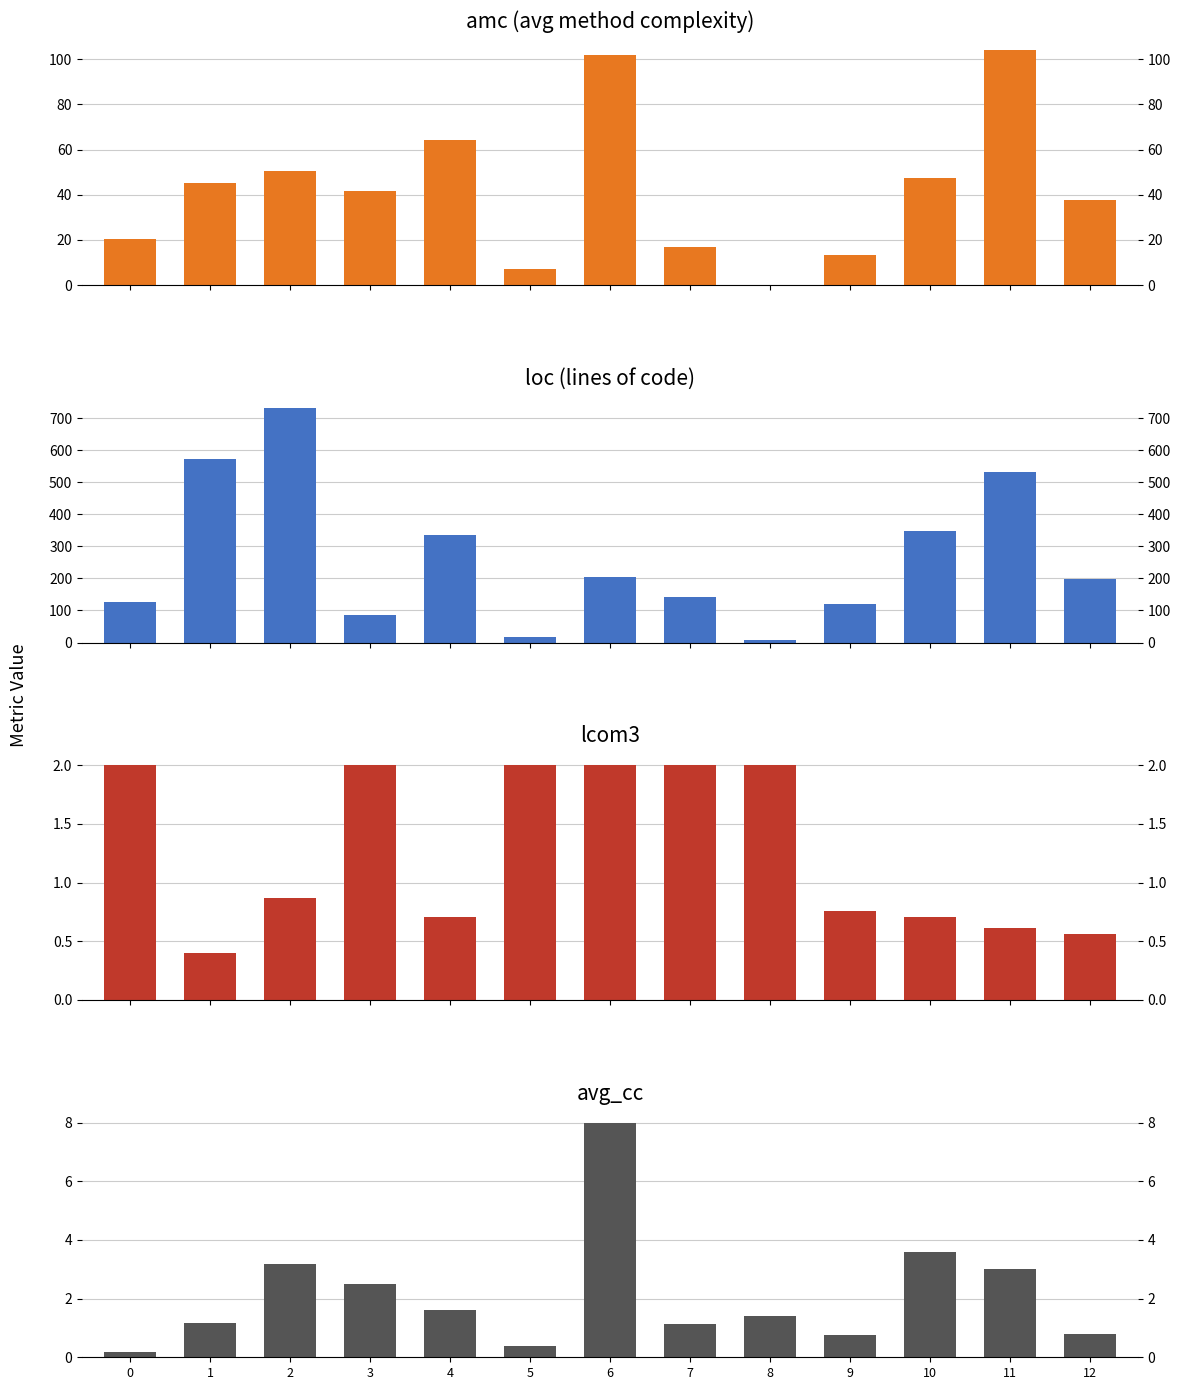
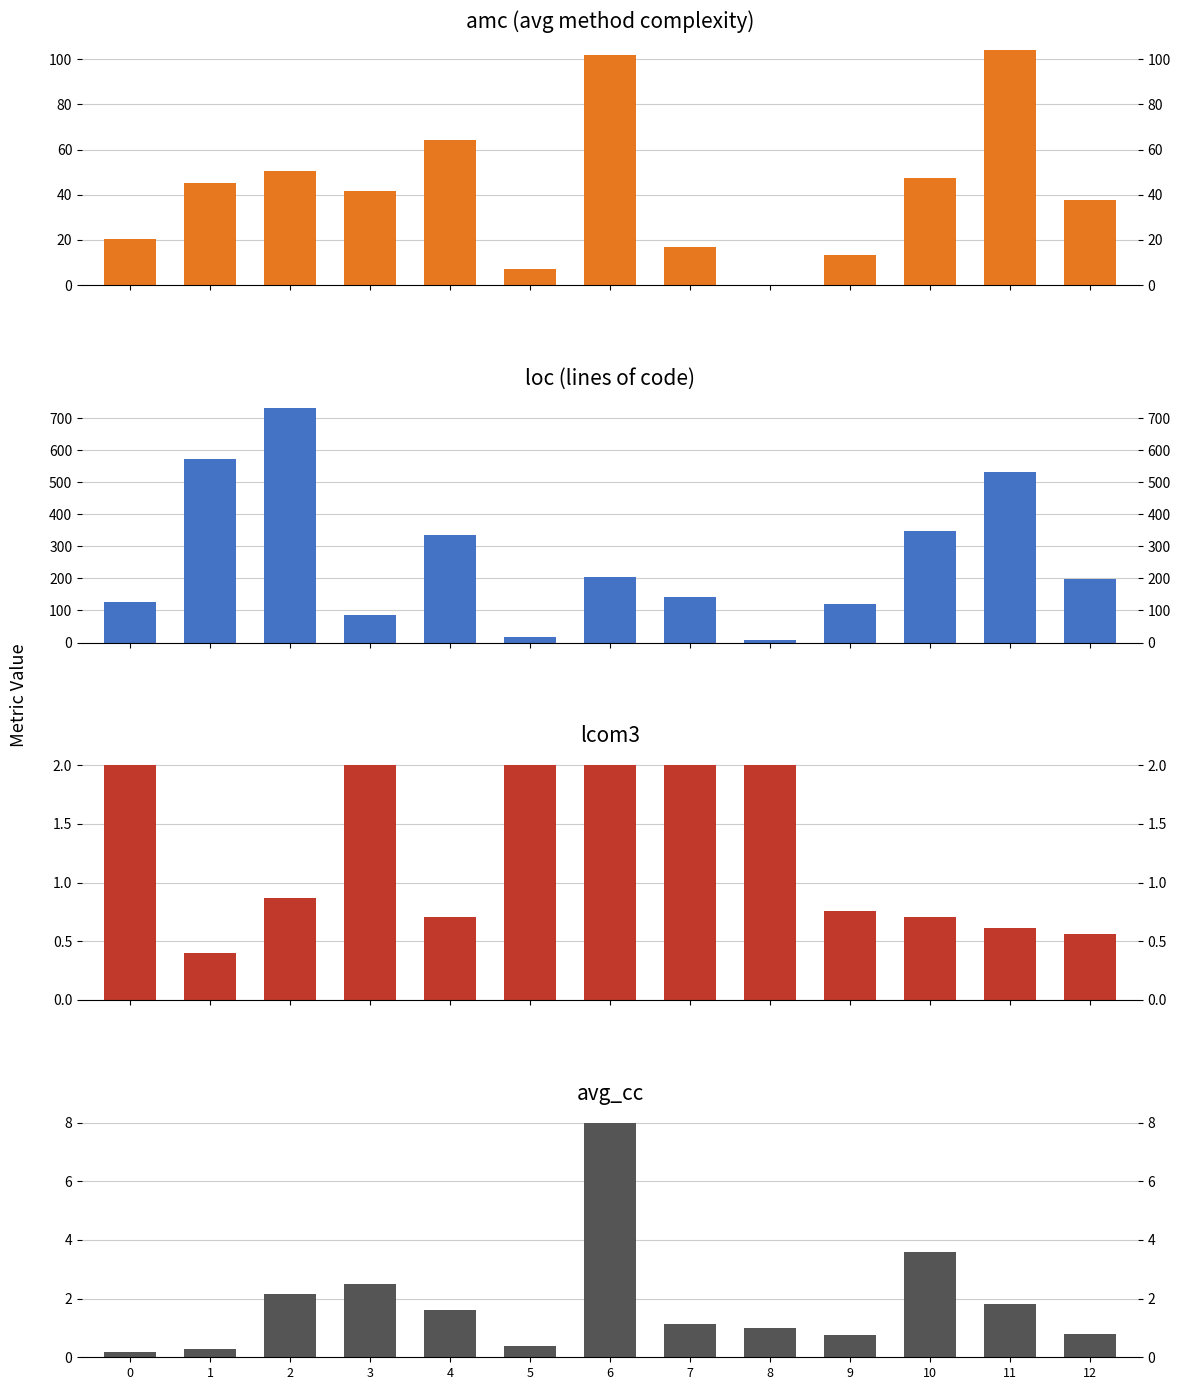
avg_cc, 1: 1.2 -> 0.3
avg_cc, 2: 3.2 -> 2.1
avg_cc, 8: 1.4 -> 1.0
avg_cc, 11: 3.0 -> 1.8
